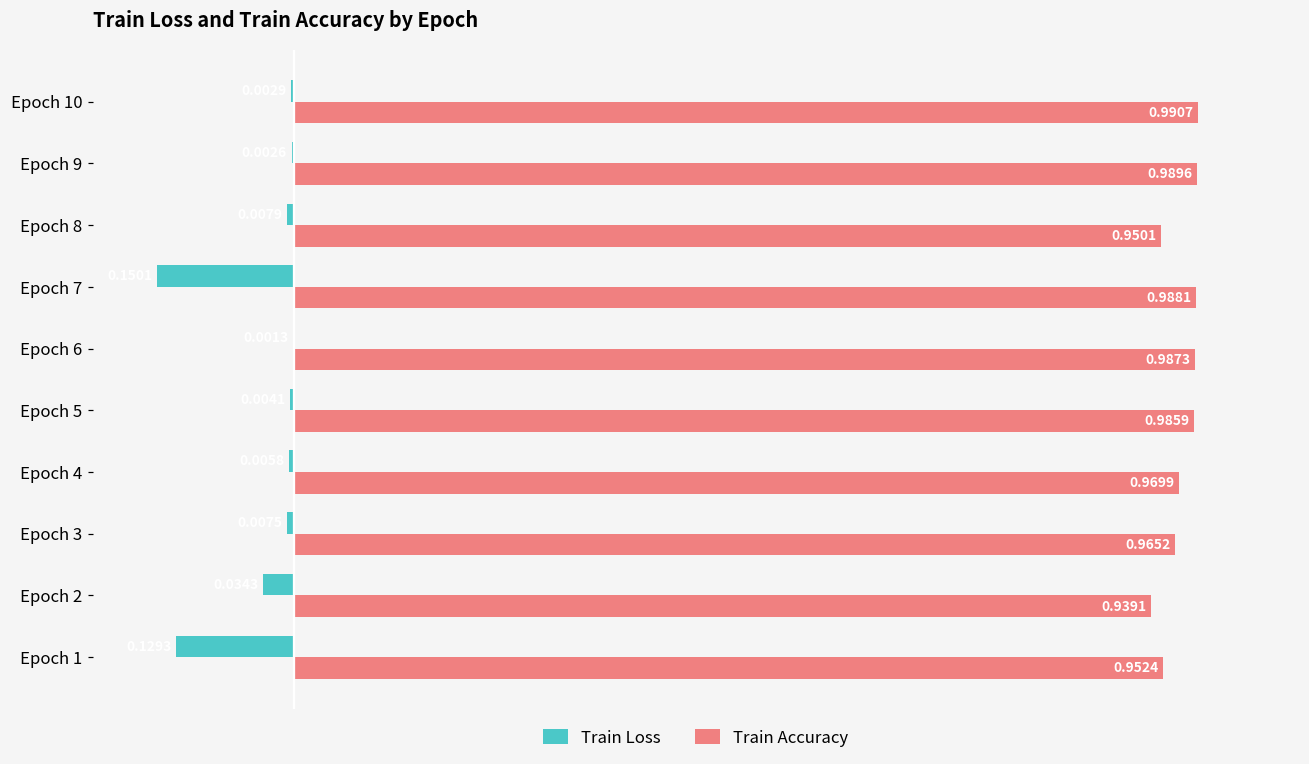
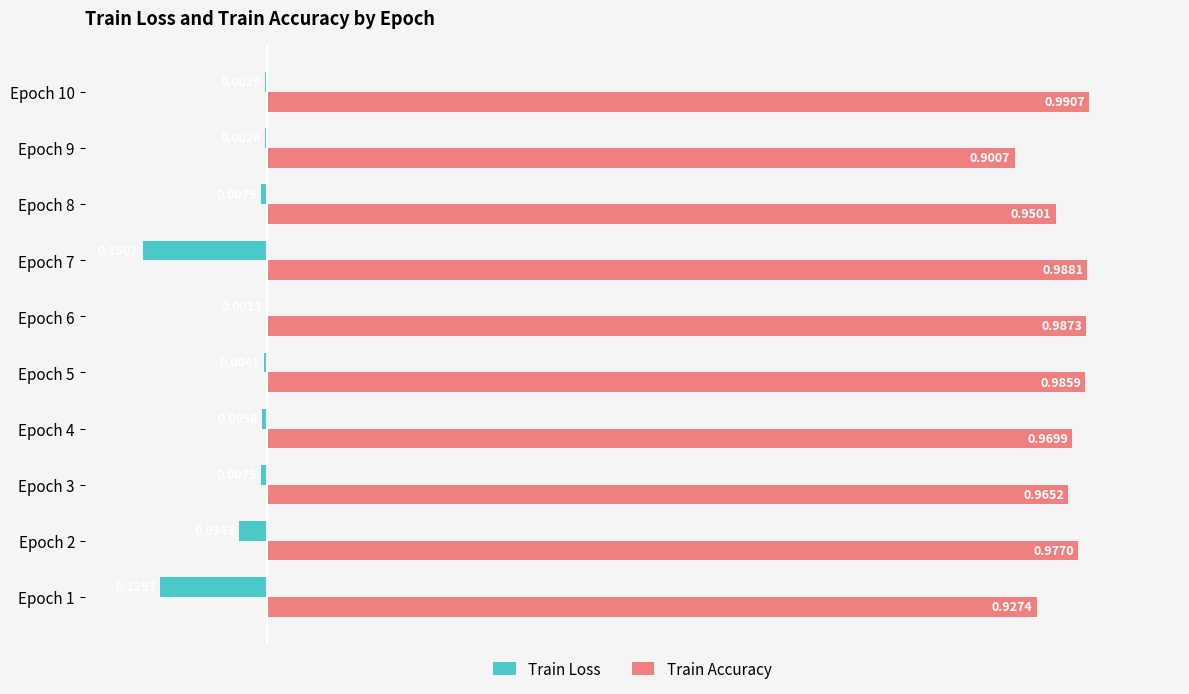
Train Accuracy, Epoch 9: 0.9896 -> 0.9007
Train Accuracy, Epoch 2: 0.9391 -> 0.9770
Train Accuracy, Epoch 1: 0.9524 -> 0.9274
